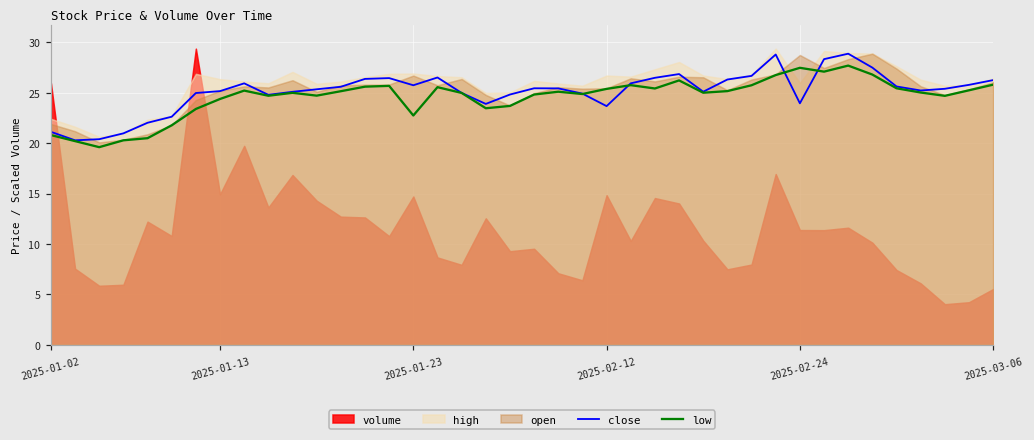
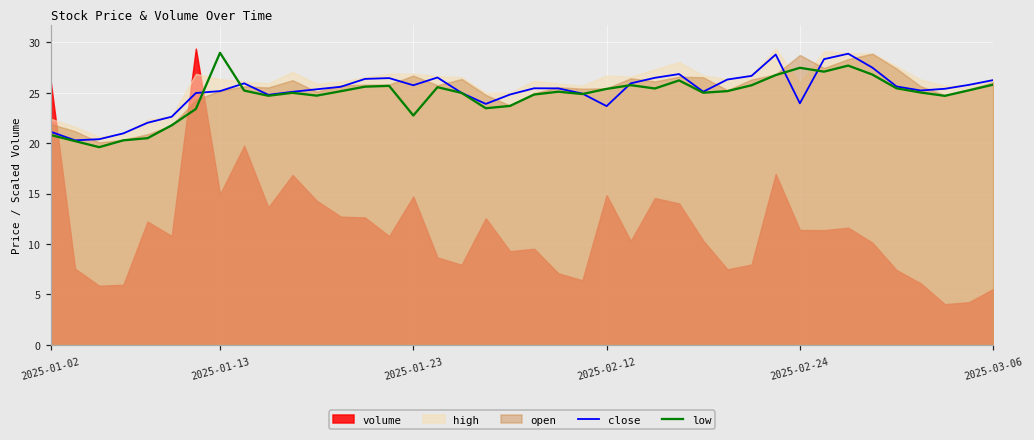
low, 2025-01-13: 24 -> 29
